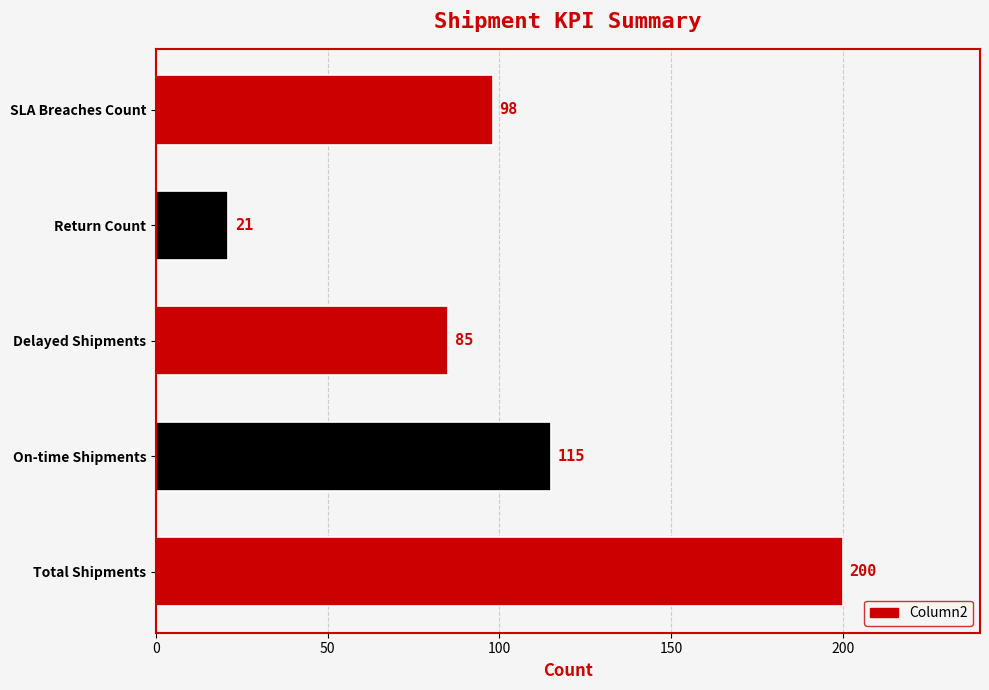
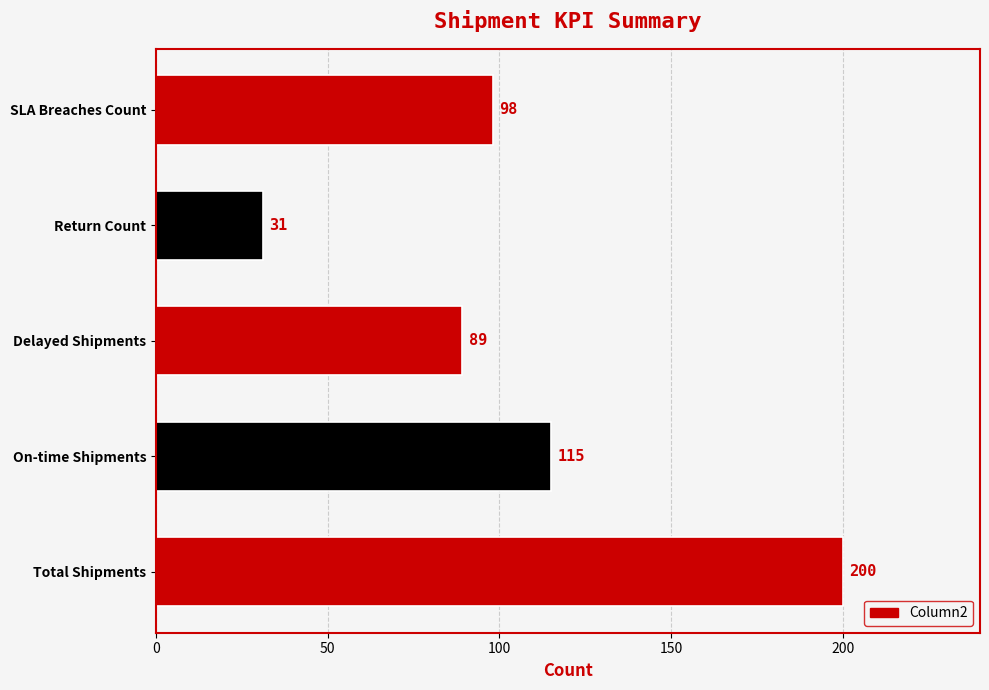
Return Count: 21 -> 31
Delayed Shipments: 85 -> 89
